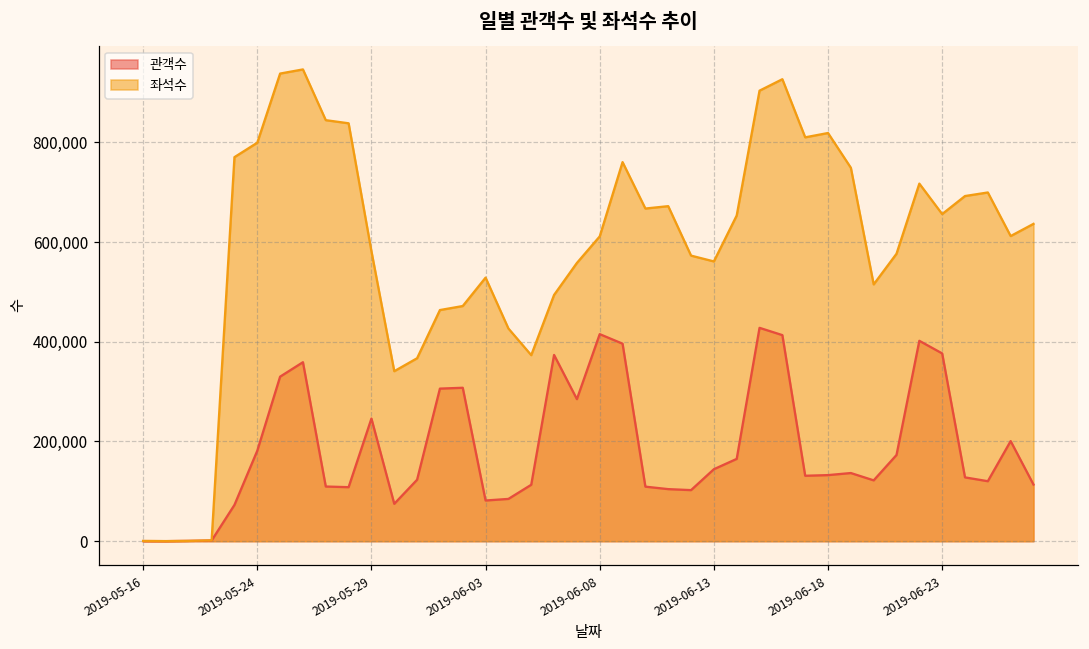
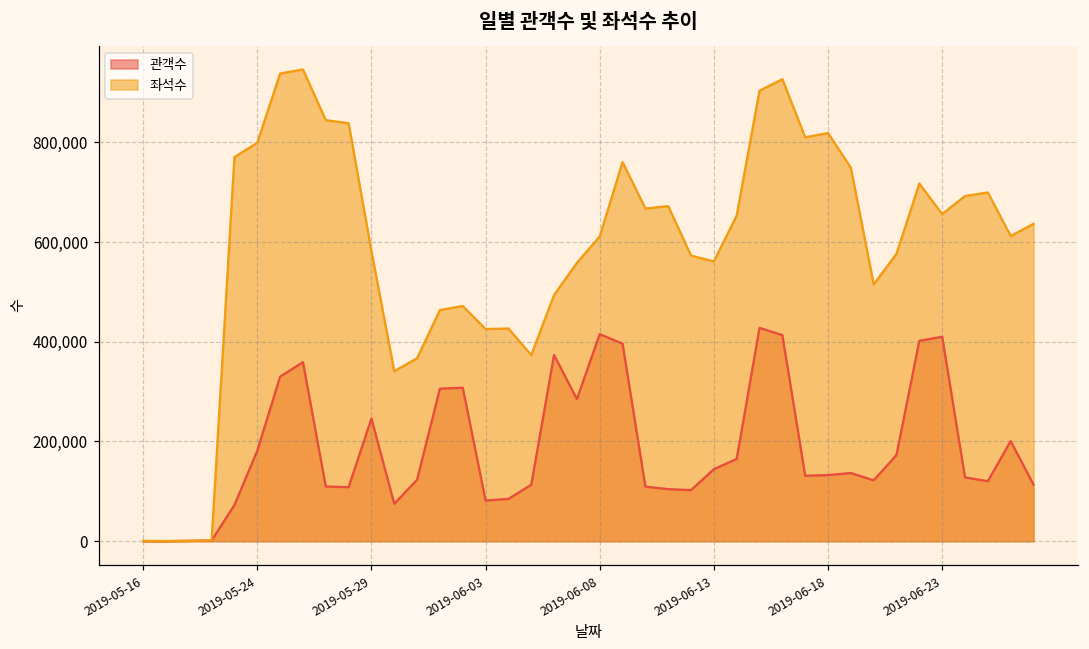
좌석수, 2019-06-03: 530,000 -> 430,000
관객수, 2019-06-23: 380,000 -> 410,000
